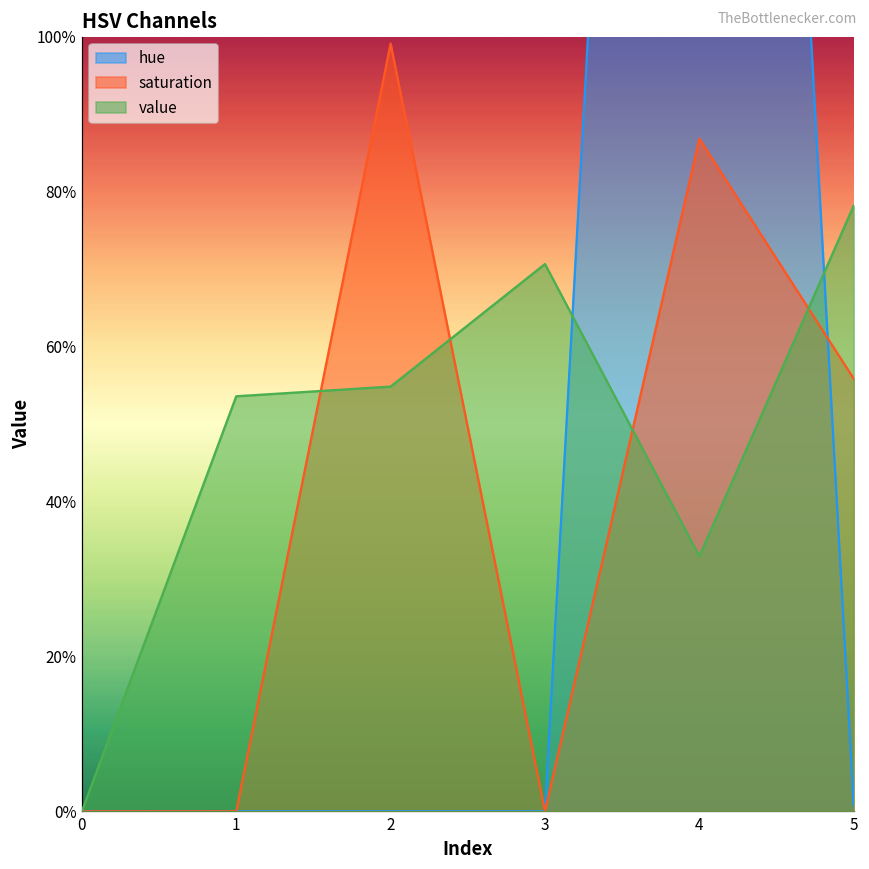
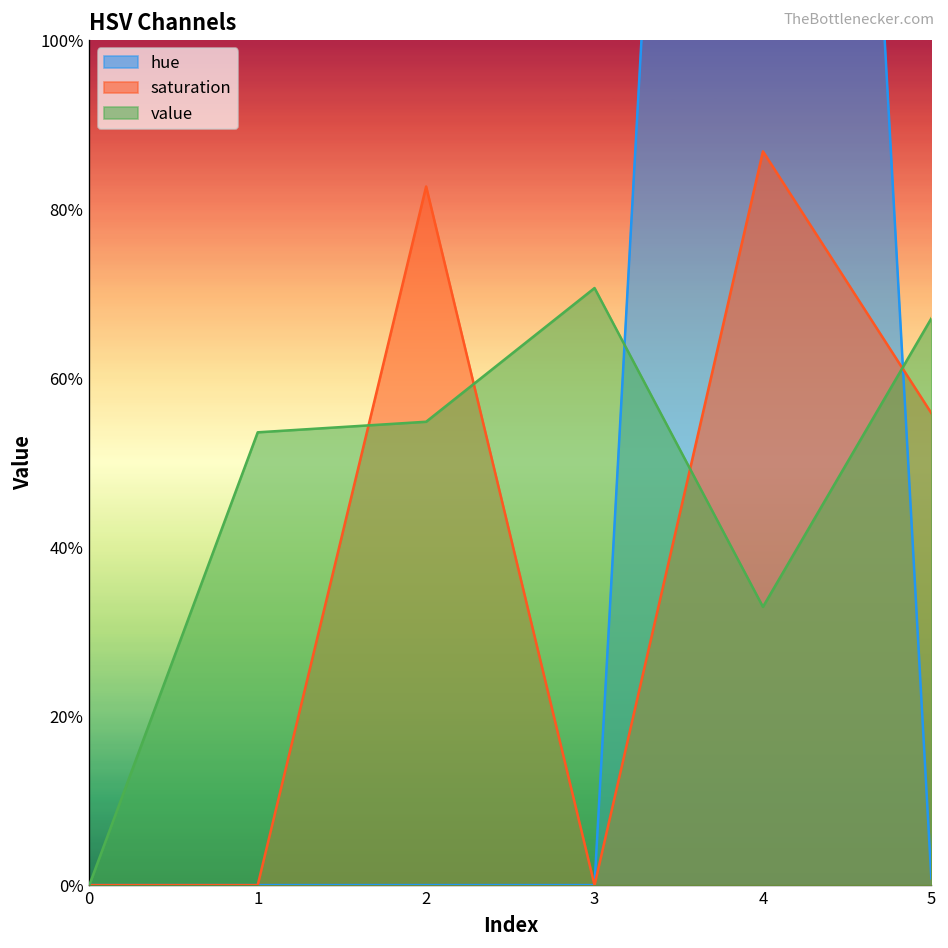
saturation, 2: 99% -> 83%
value, 5: 78% -> 67%
